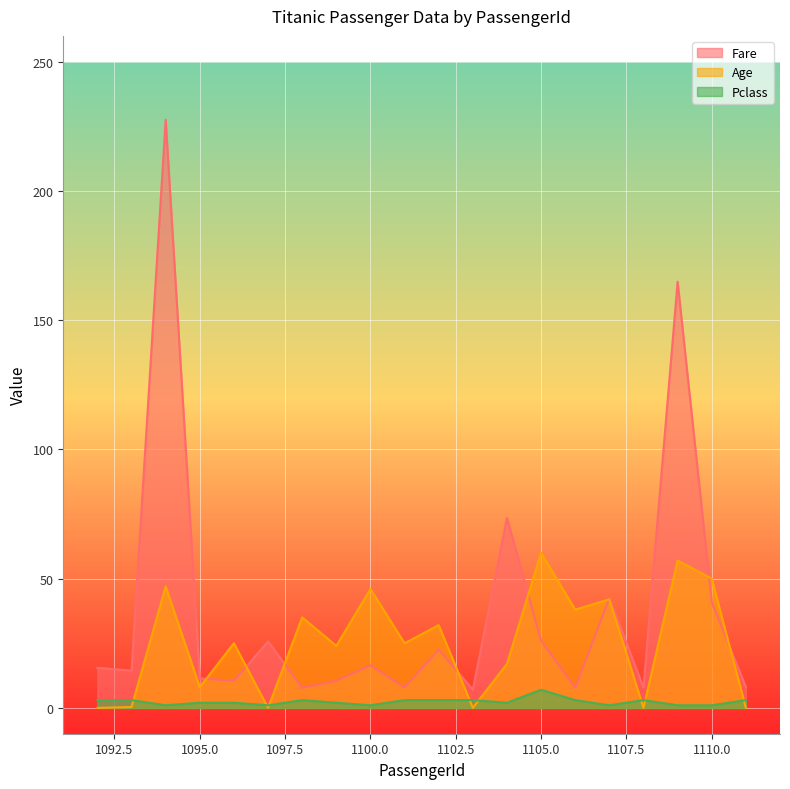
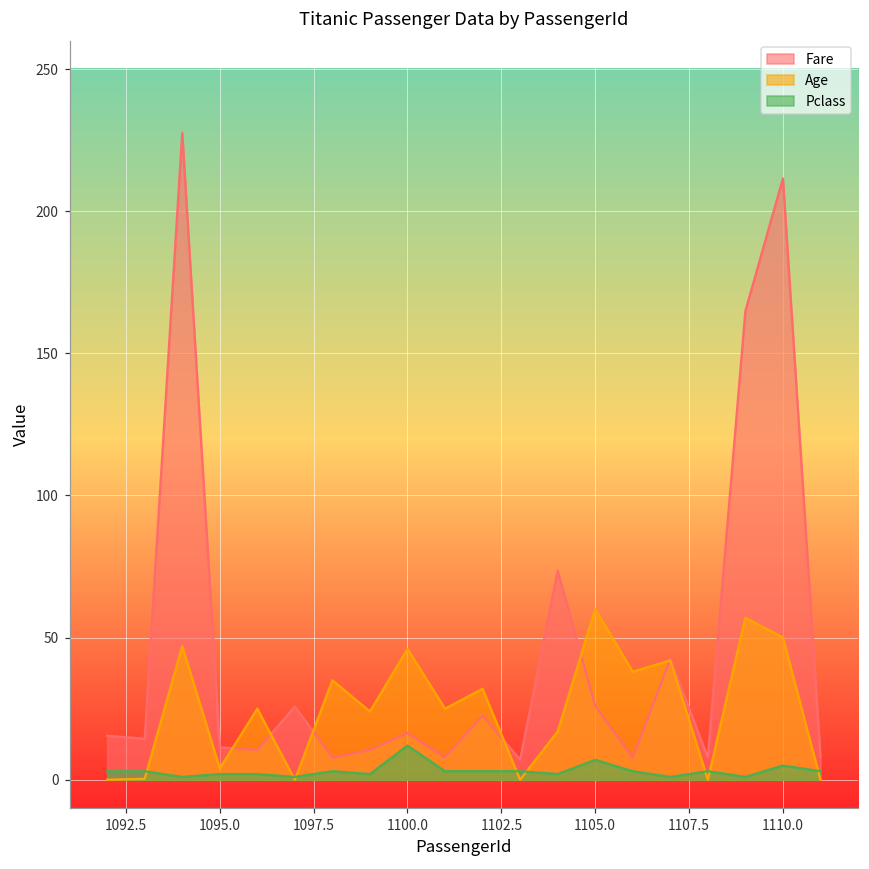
Age, 1095.0: 8 -> 4
Pclass, 1100.0: 1 -> 12
Fare, 1110.0: 41 -> 212
Pclass, 1110.0: 1 -> 5
